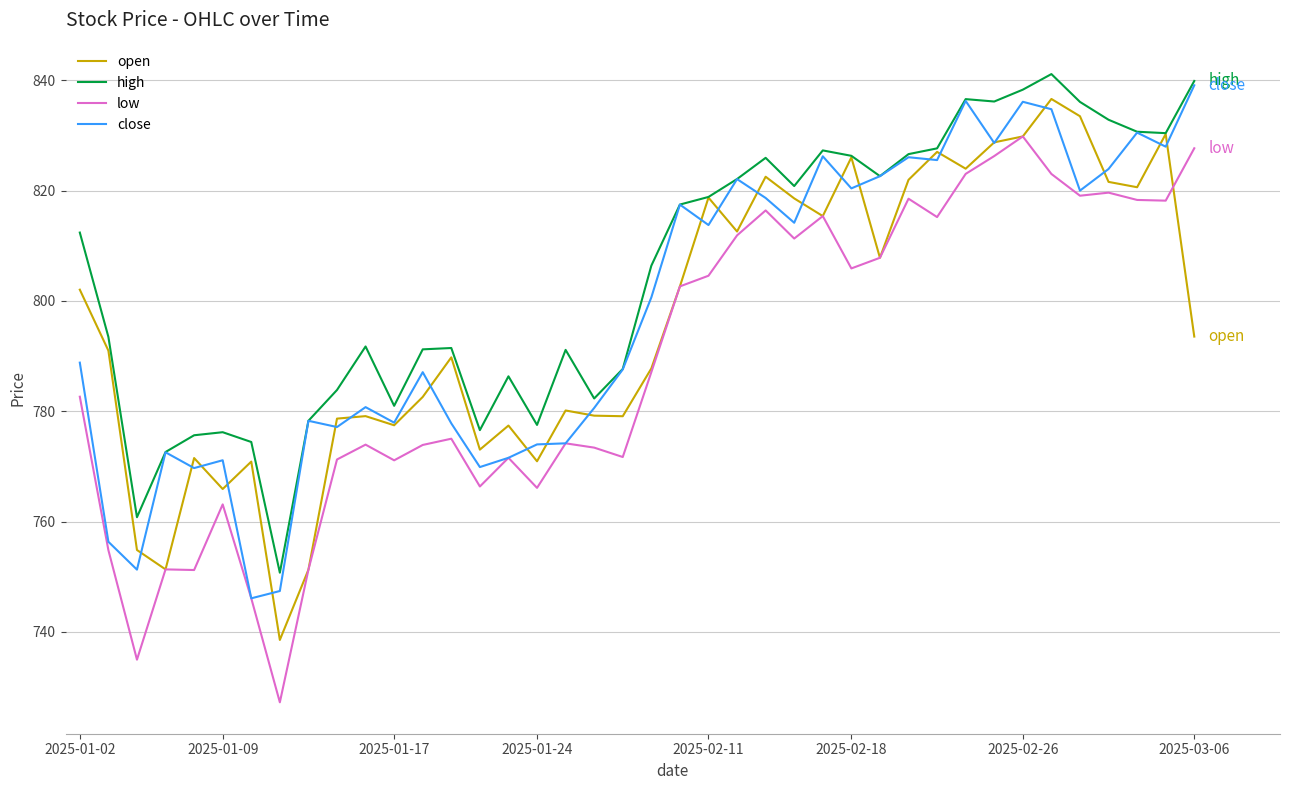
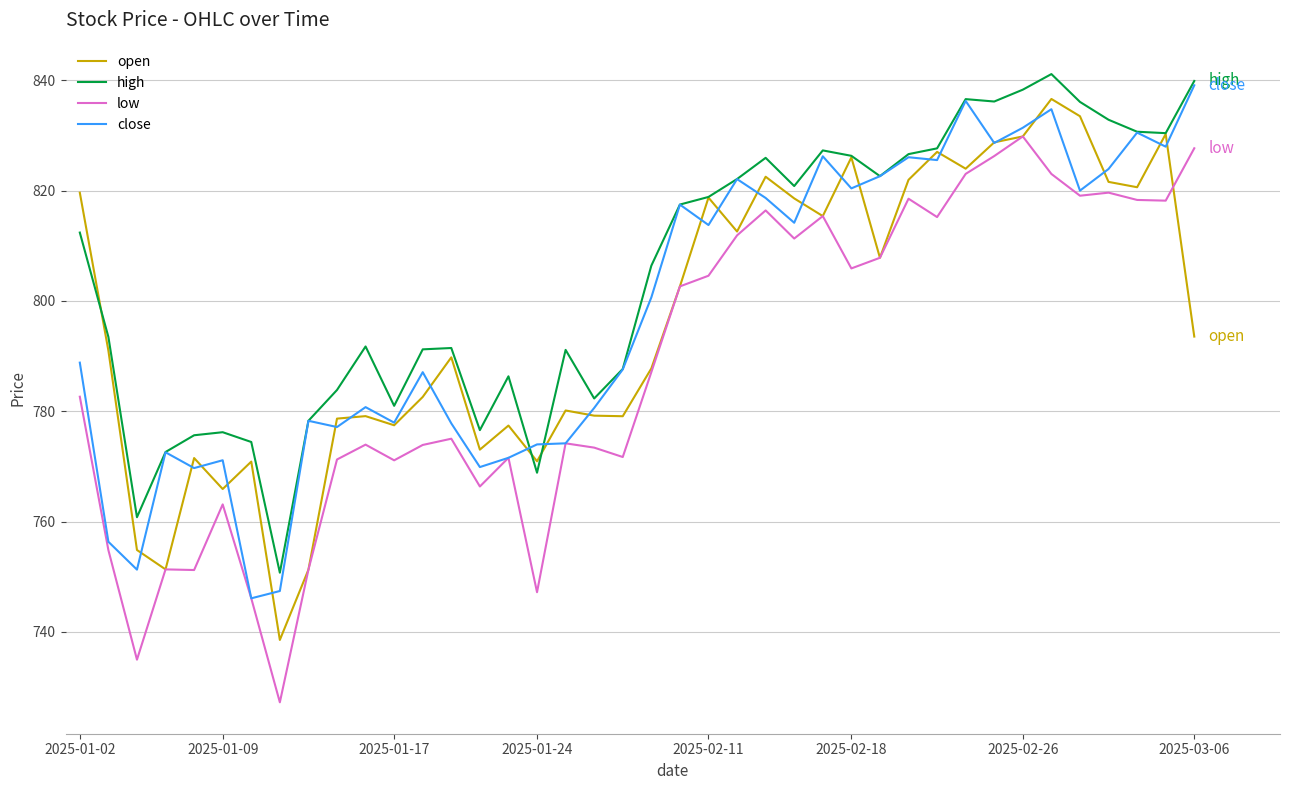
open, 2025-01-02: 802 -> 820
high, 2025-01-24: 778 -> 769
low, 2025-01-24: 766 -> 747
close, 2025-02-26: 836 -> 831
